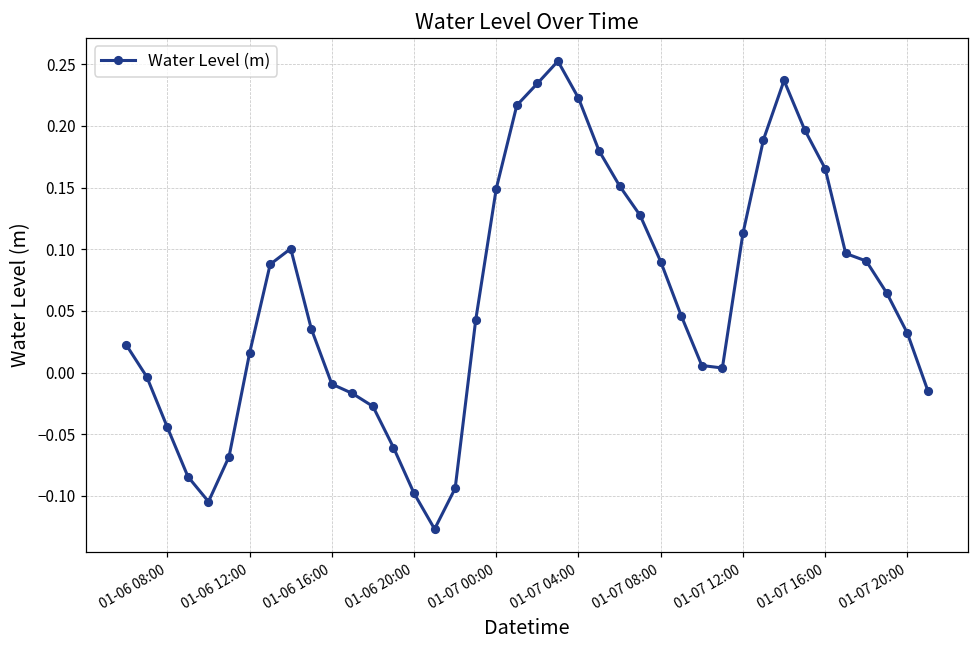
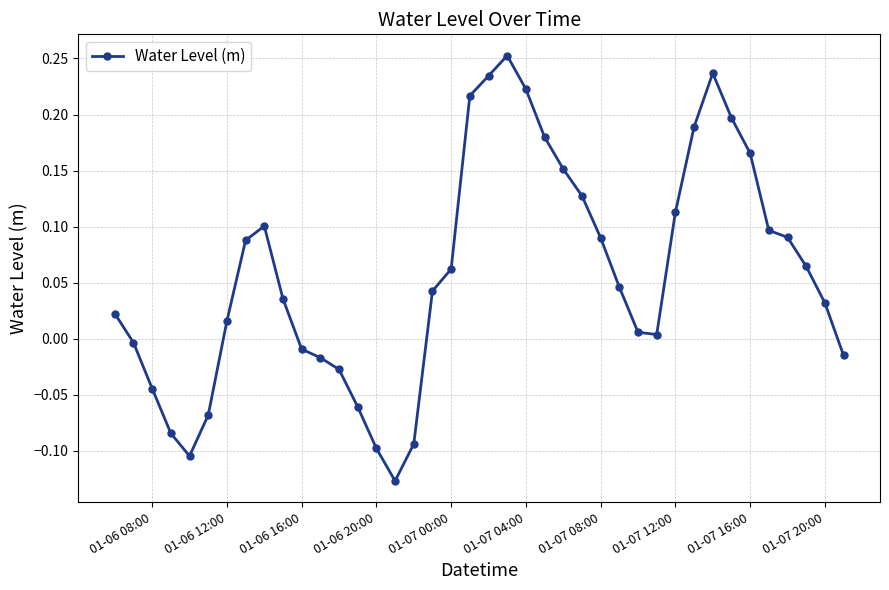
01-07 00:00: 0.149 -> 0.062
